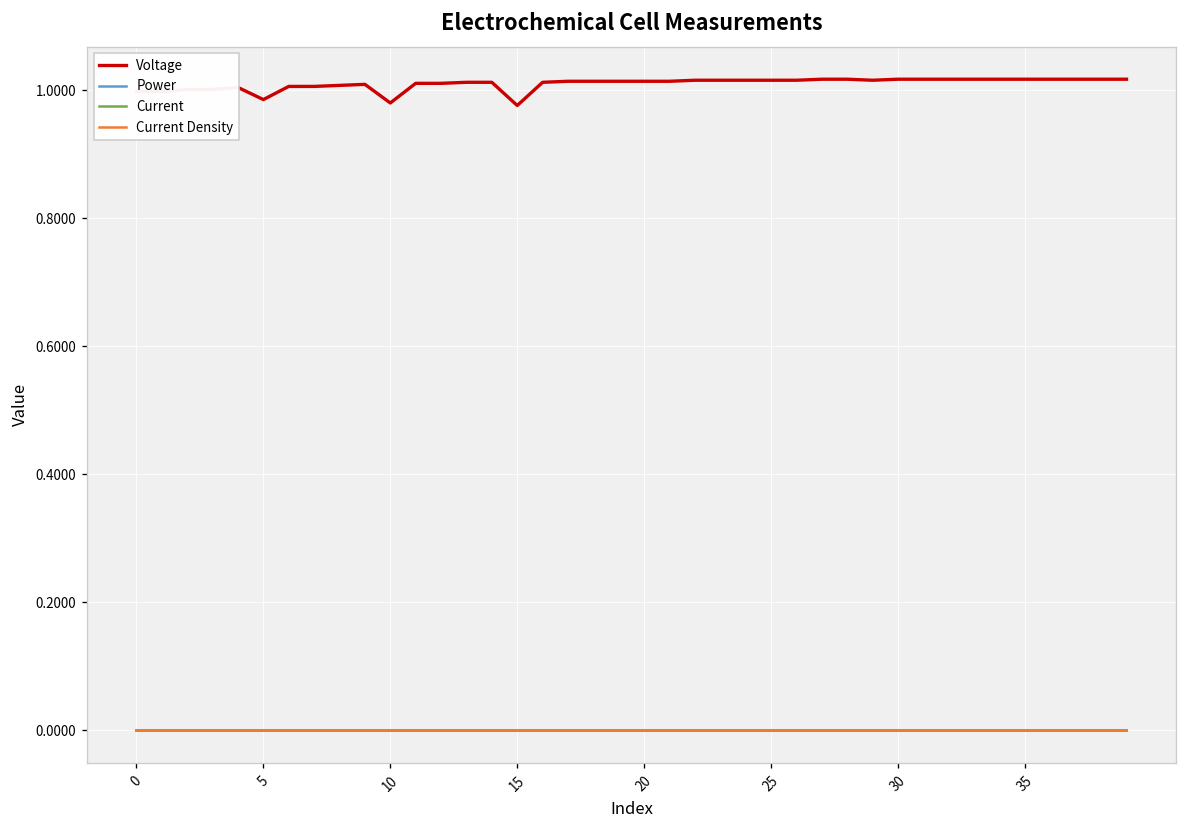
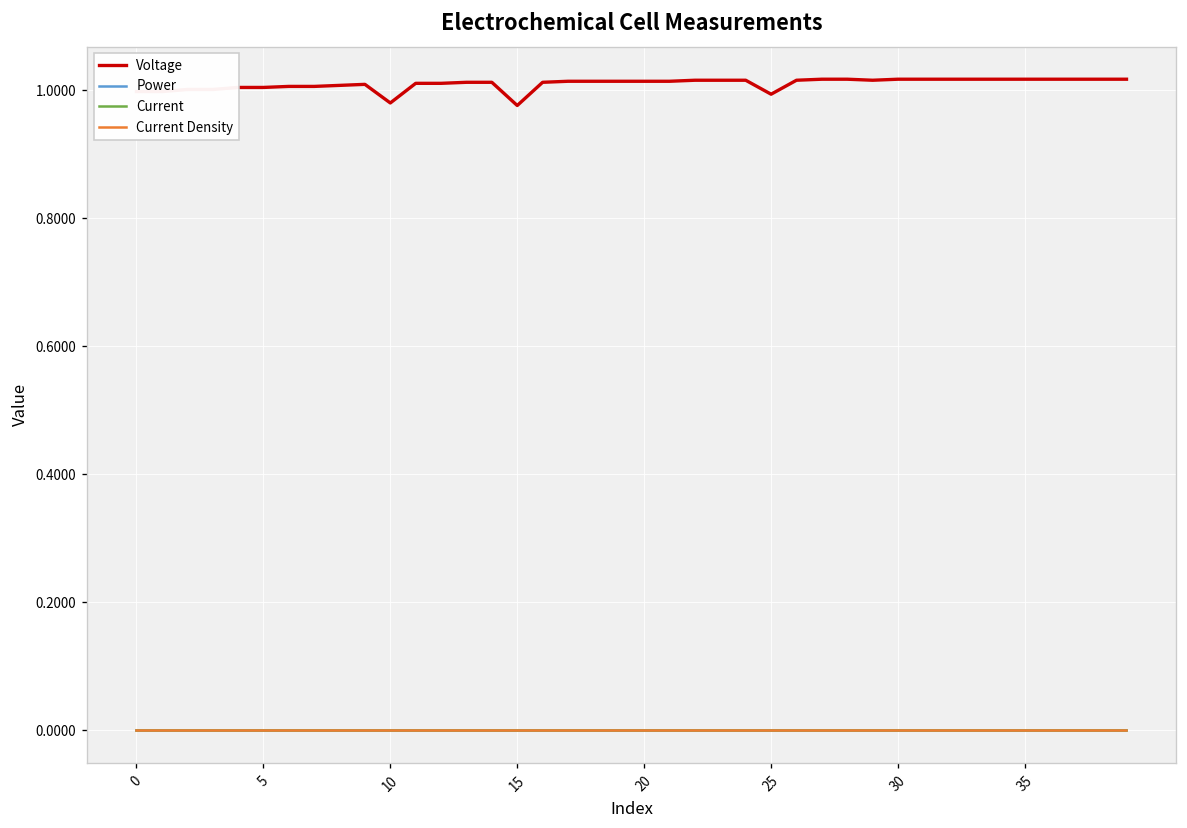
Voltage, 5: 0.99 -> 1.00
Voltage, 25: 1.02 -> 0.99
